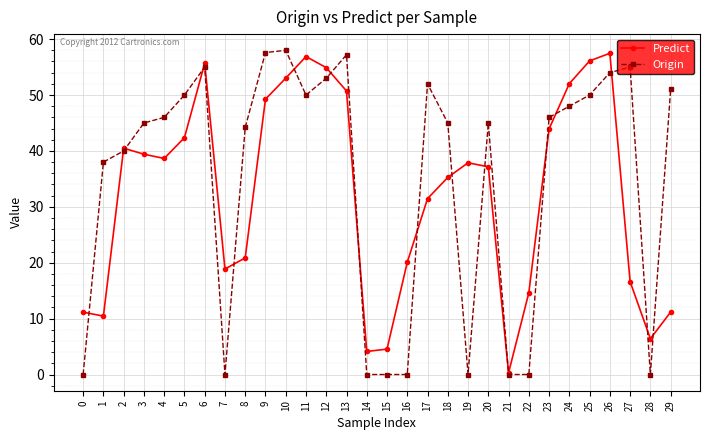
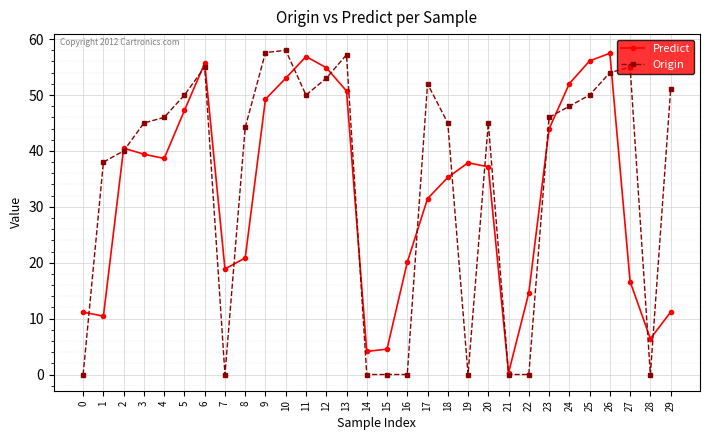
Predict, 5: 42 -> 47
